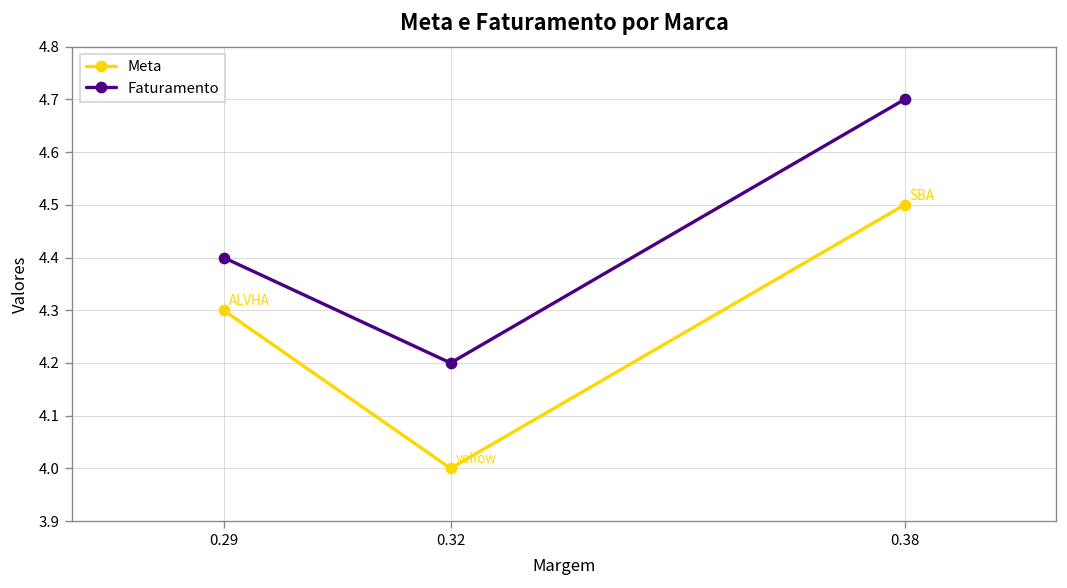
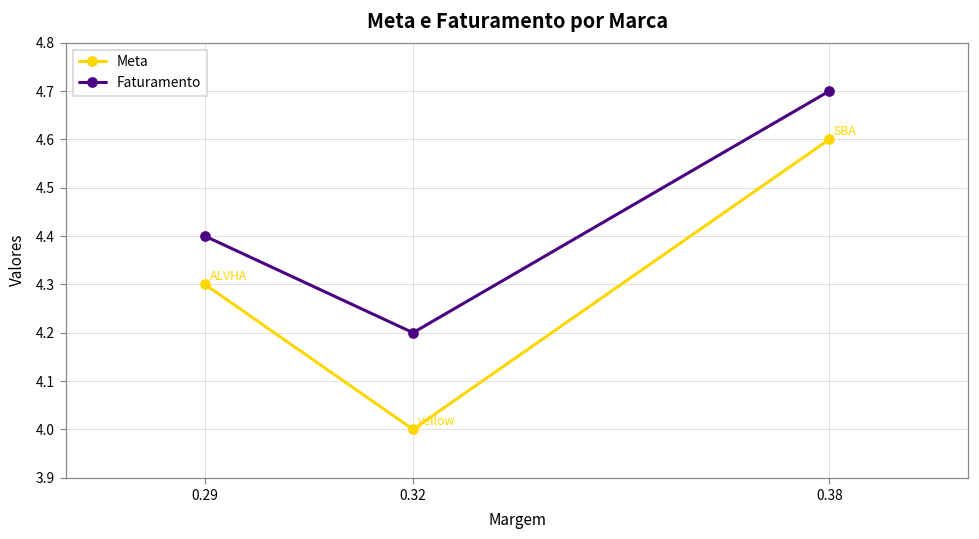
Meta, 0.38: 4.5 -> 4.6
